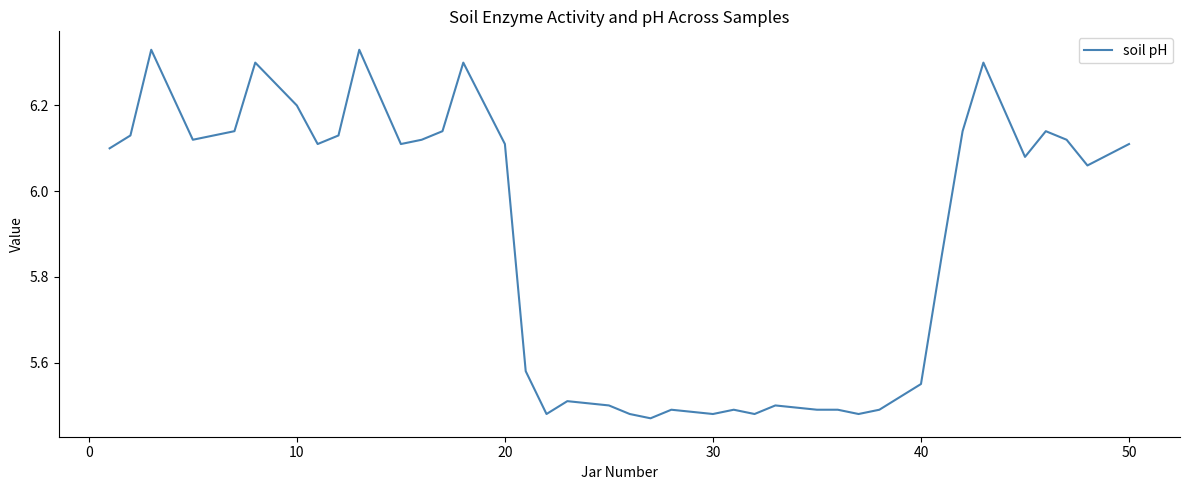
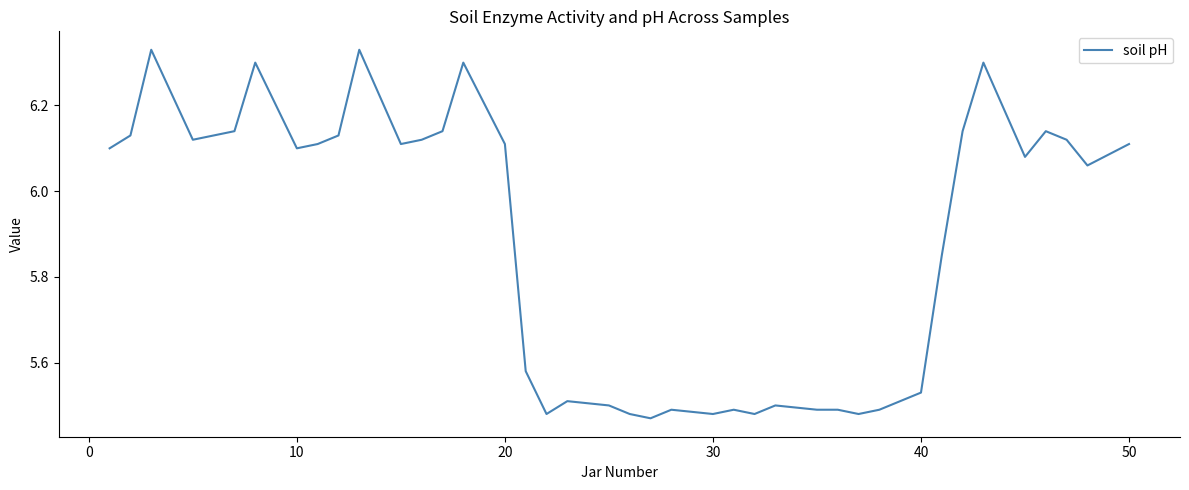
10: 6.2 -> 6.1
40: 5.55 -> 5.53
